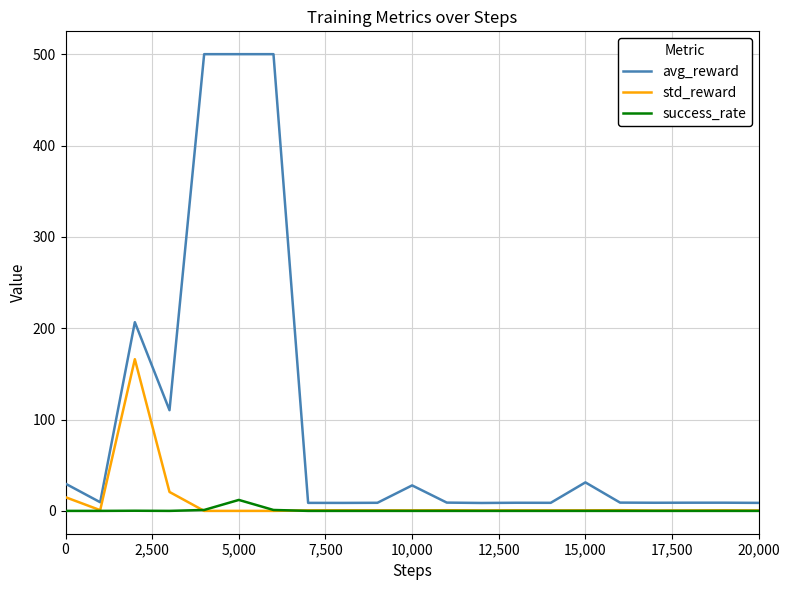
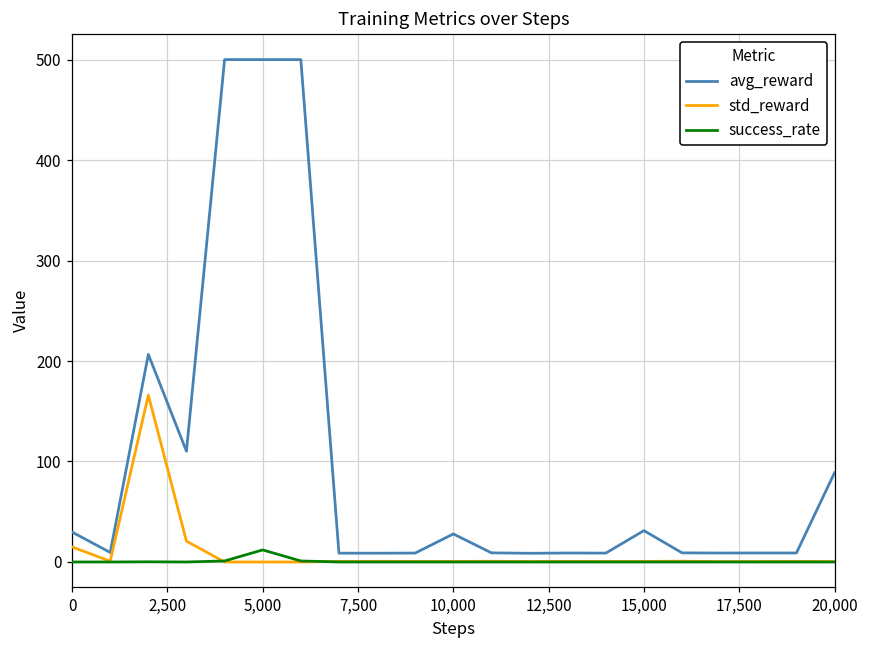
avg_reward, 20,000: 10 -> 90
